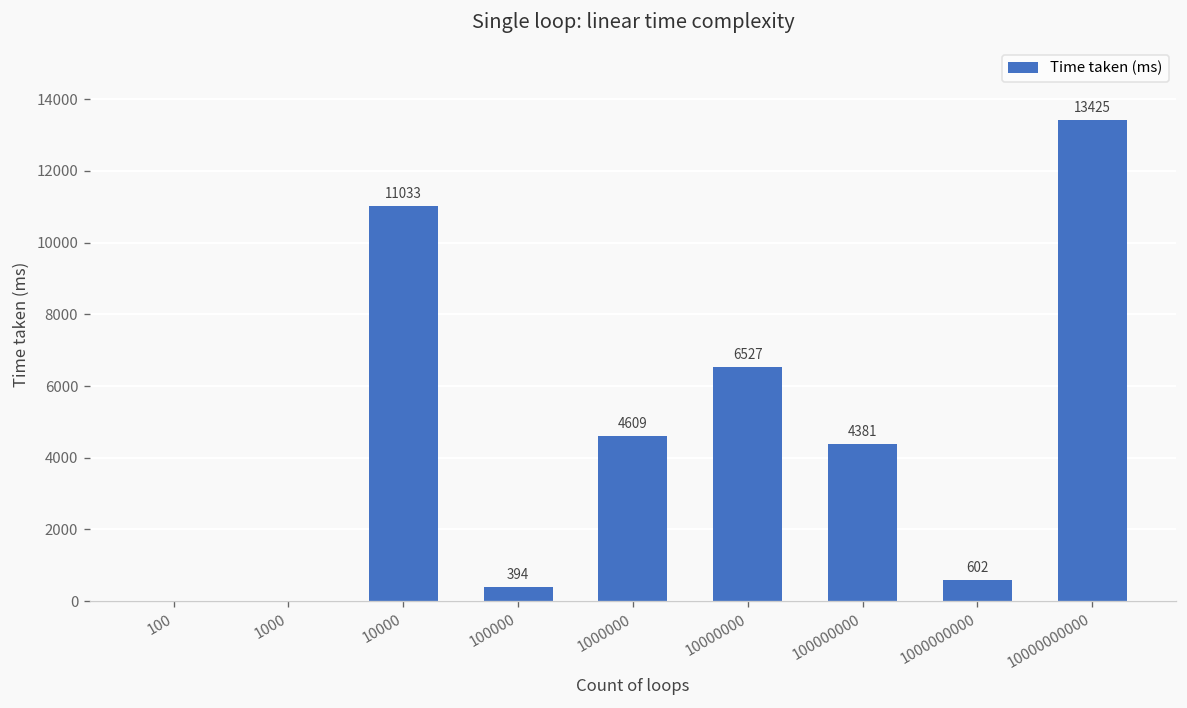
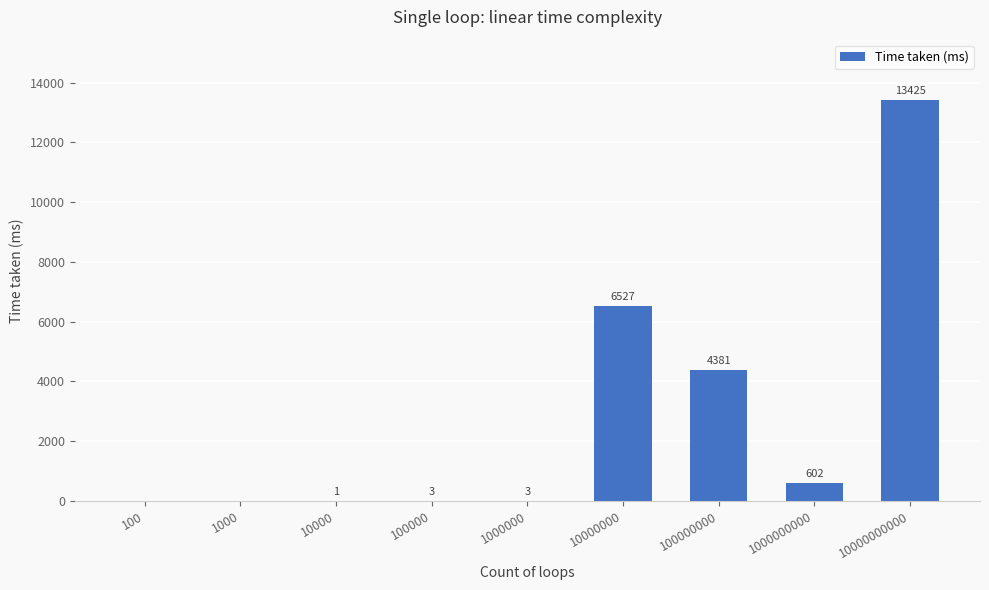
10000: 11033 -> 1
100000: 394 -> 3
1000000: 4609 -> 3
